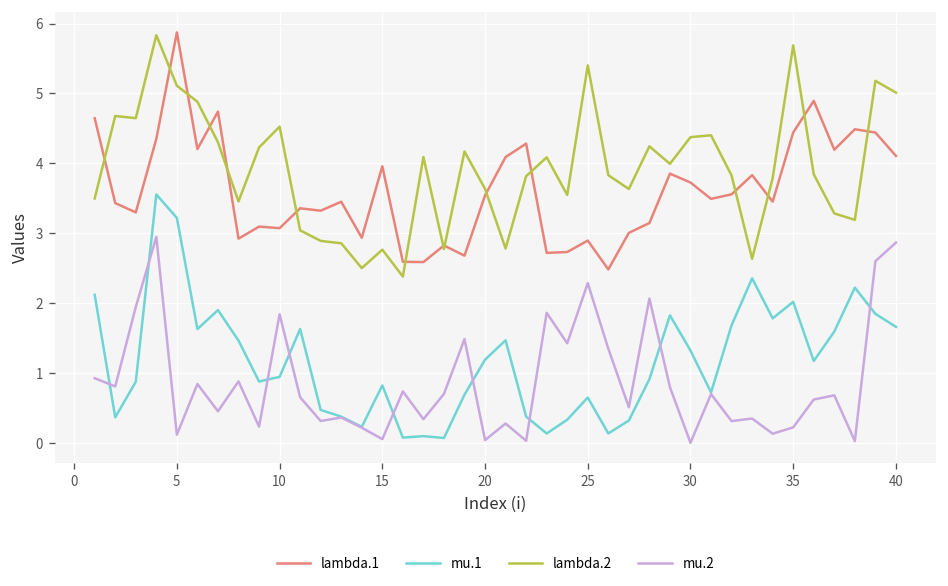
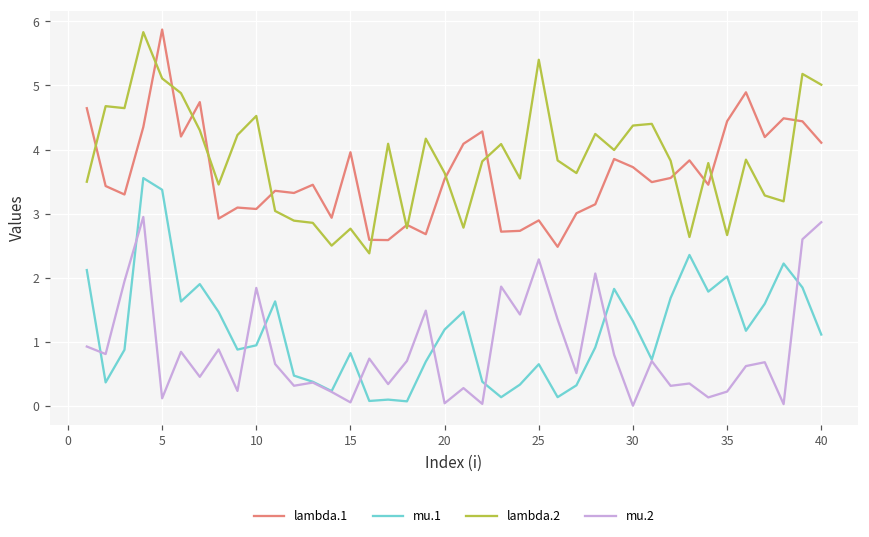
mu.1, 5: 3.2 -> 3.4
lambda.2, 35: 5.7 -> 2.7
mu.1, 40: 1.7 -> 1.1
